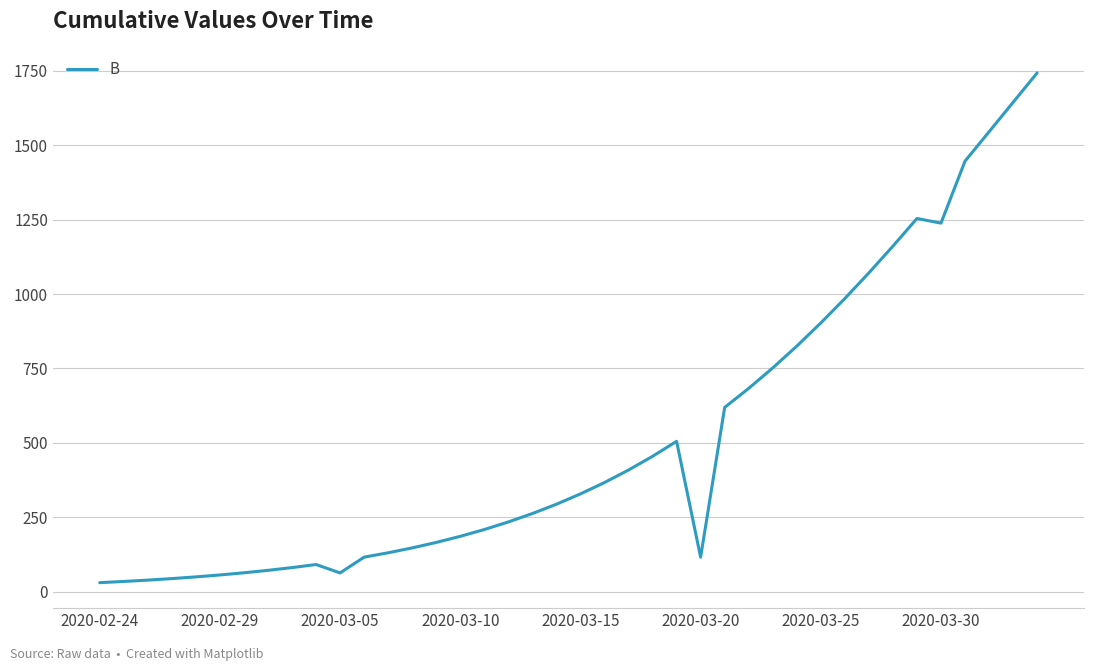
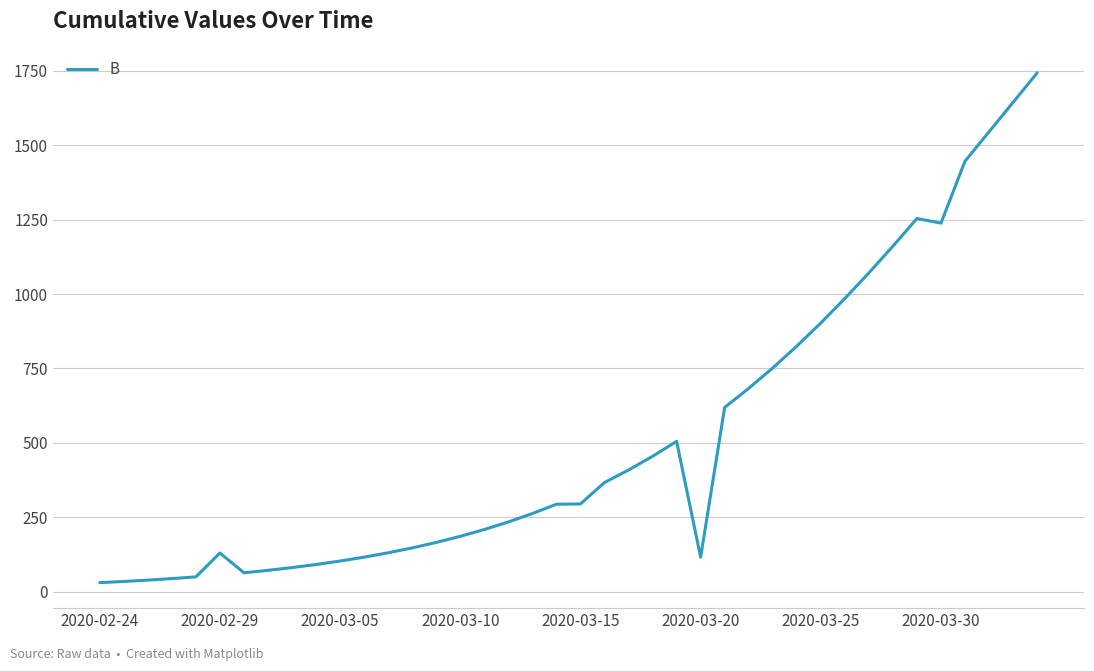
2020-02-29: 60 -> 130
2020-03-05: 60 -> 100
2020-03-15: 330 -> 300
